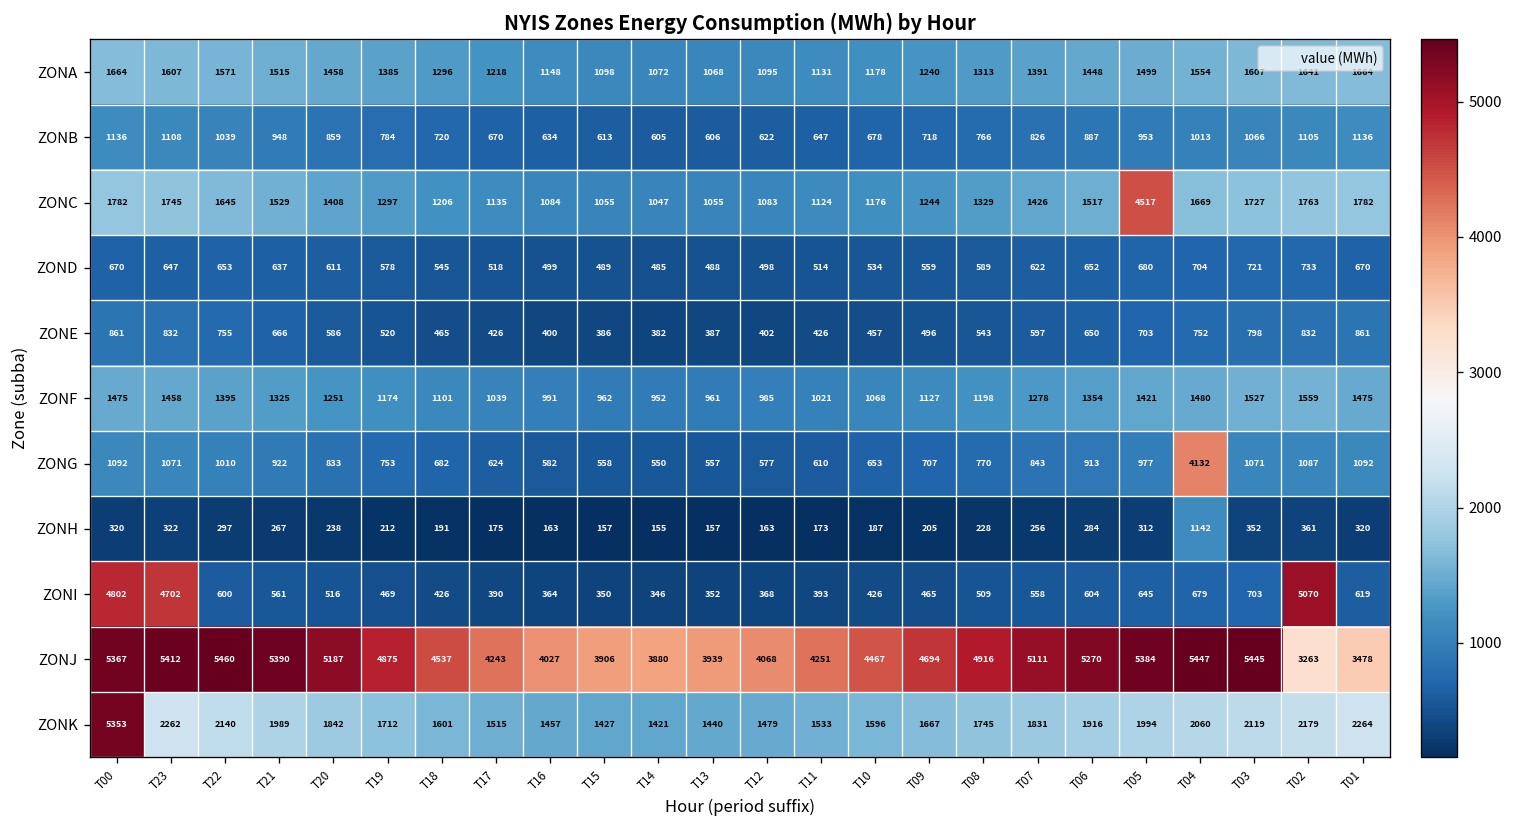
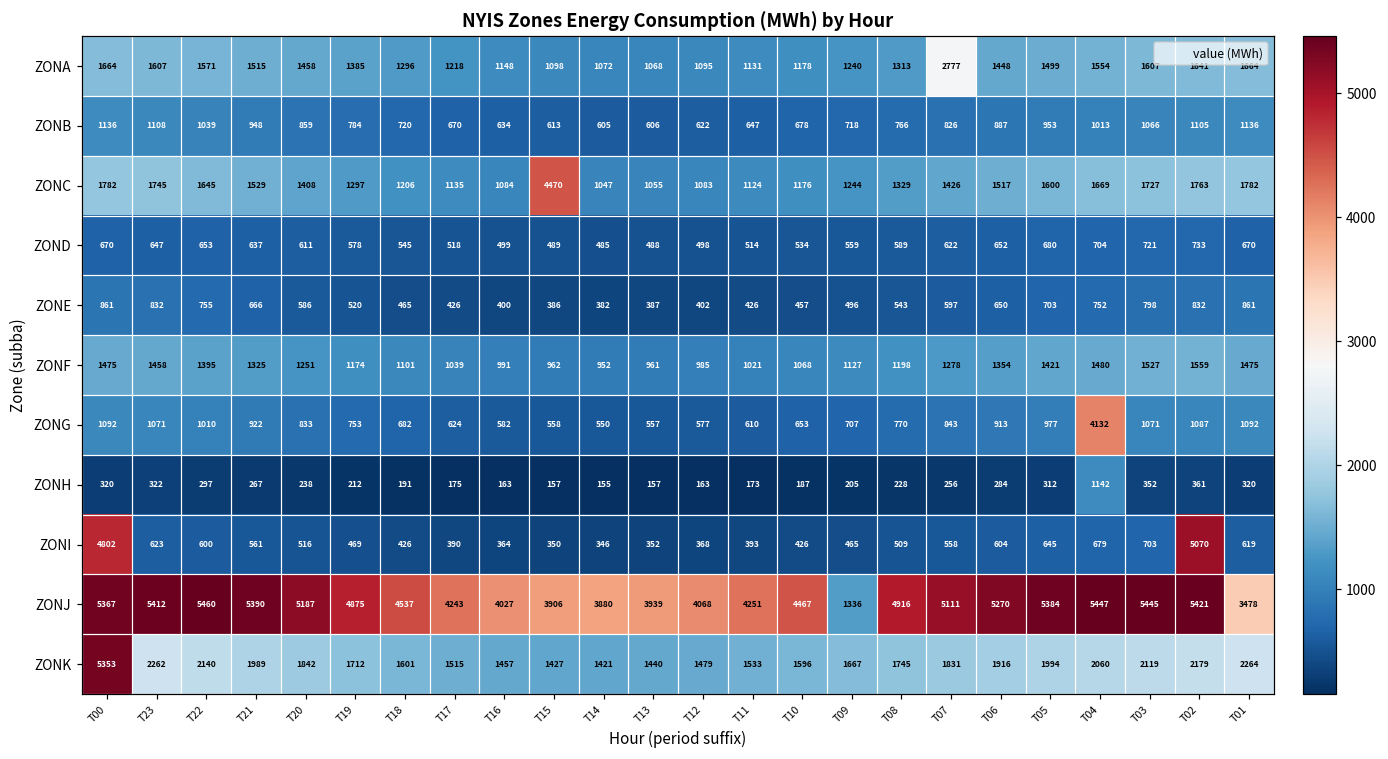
ZONA, T07: 1391 -> 2777
ZONC, T15: 1055 -> 4470
ZONC, T05: 4517 -> 1600
ZONI, T23: 4702 -> 623
ZONJ, T09: 4694 -> 1336
ZONJ, T02: 3263 -> 5421
